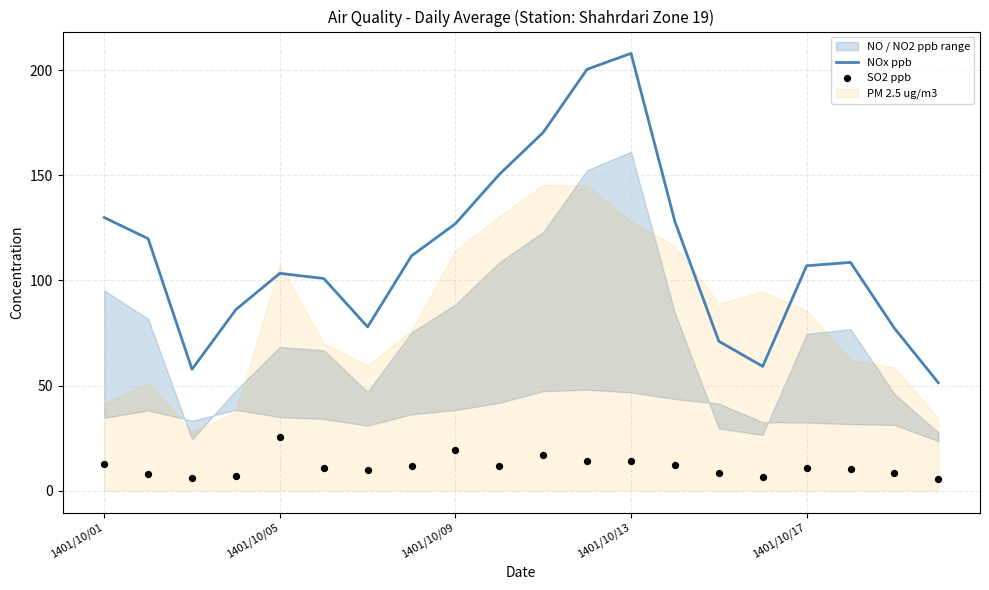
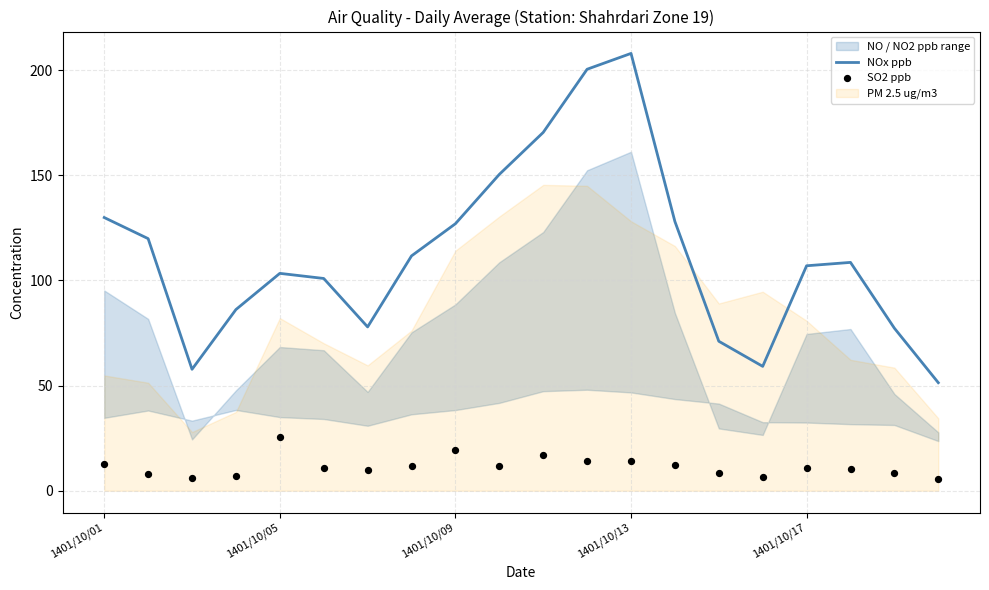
PM 2.5 ug/m3, 1401/10/01: 41 -> 55
PM 2.5 ug/m3, 1401/10/05: 107 -> 82
PM 2.5 ug/m3, 1401/10/17: 86 -> 81
